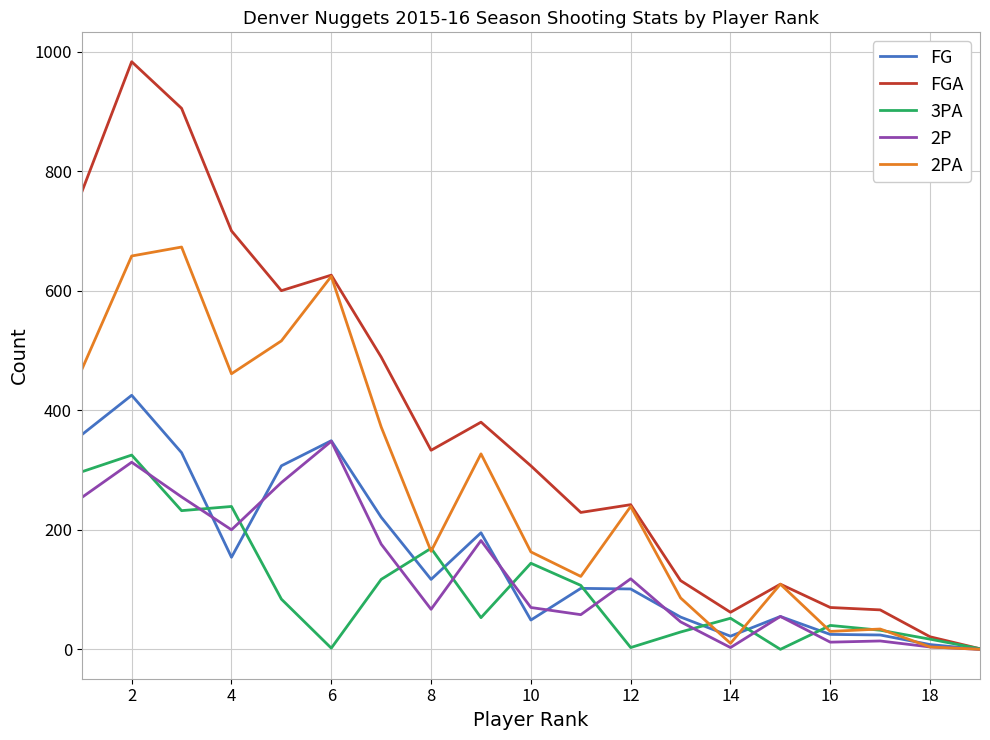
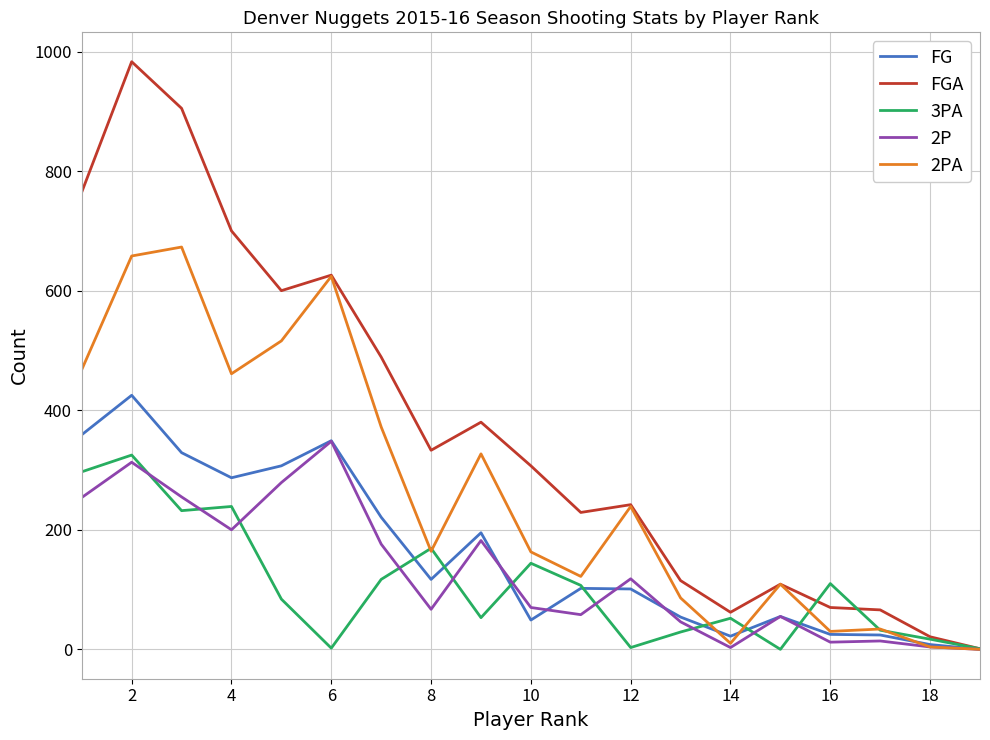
FG, 4: 150 -> 290
3PA, 16: 40 -> 110
